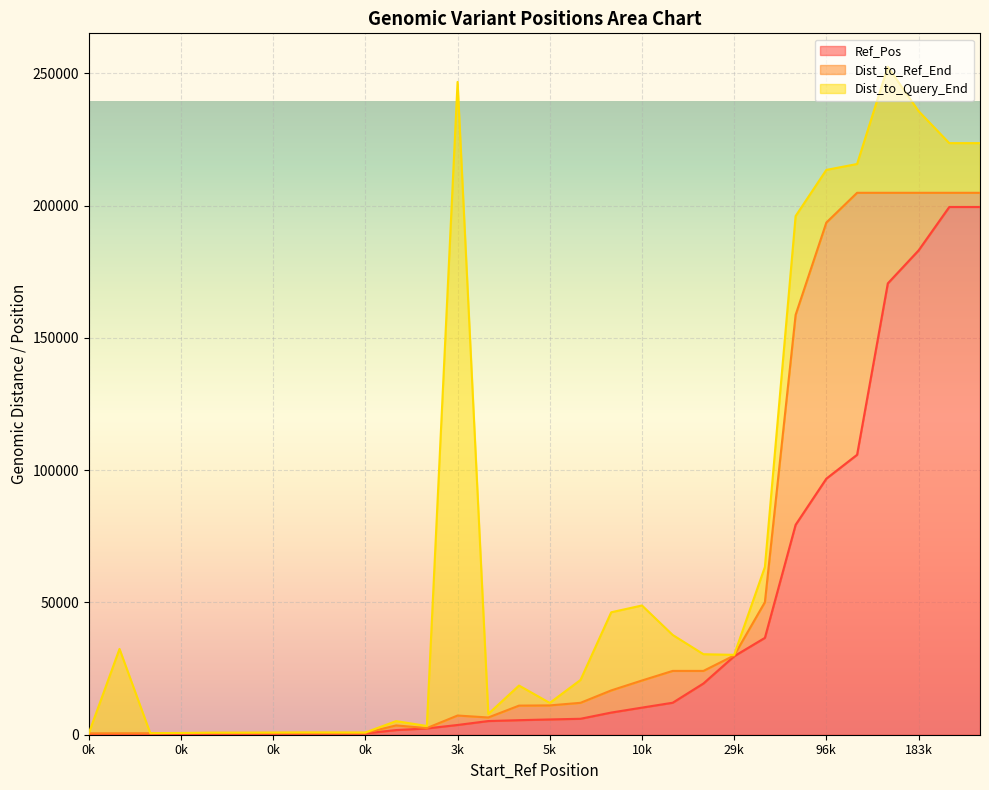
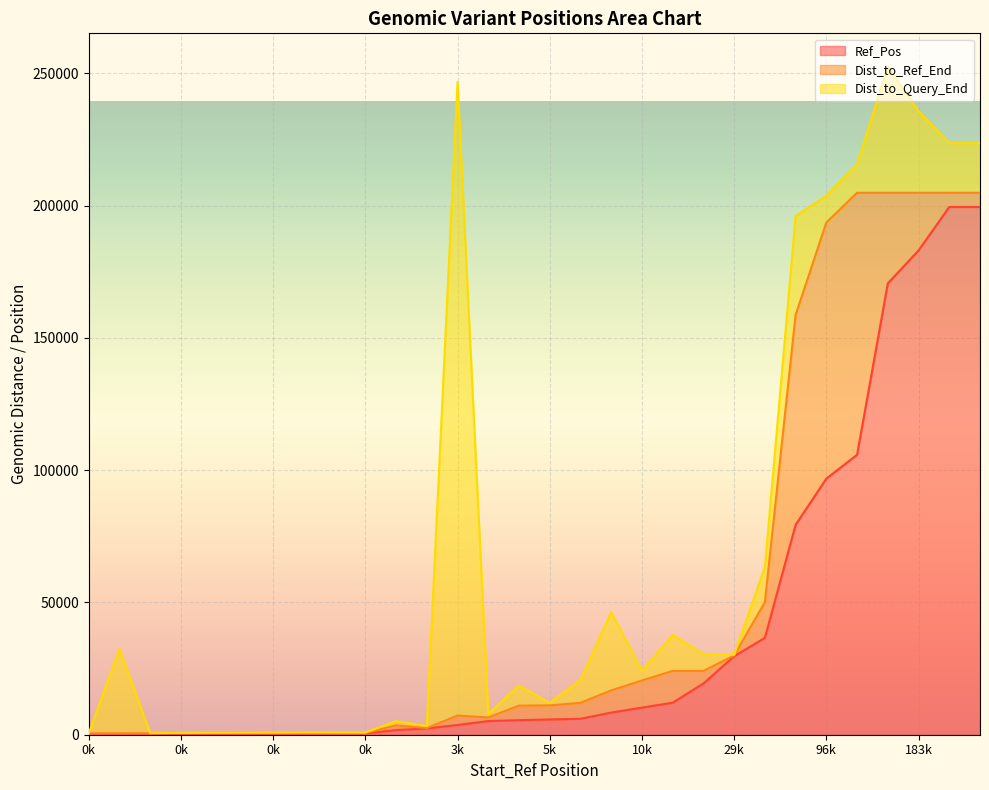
Dist_to_Query_End, 10k: 28000 -> 4000
Dist_to_Query_End, 96k: 20000 -> 10000
